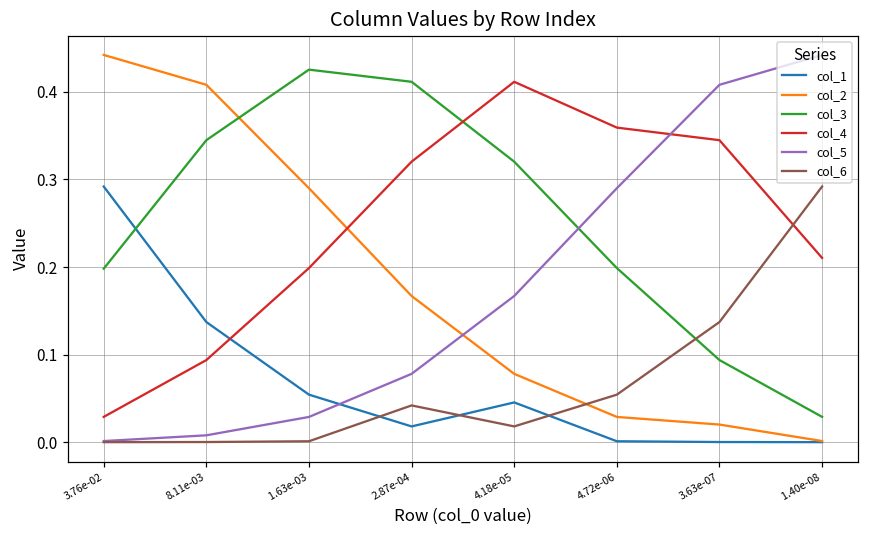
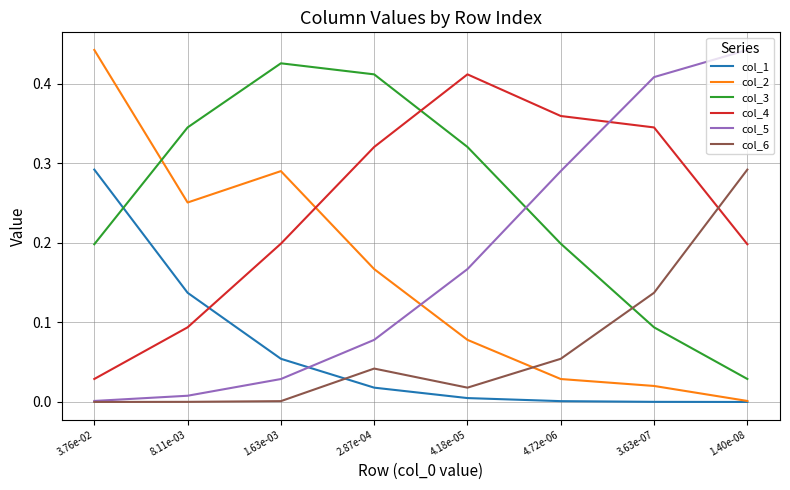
col_2, 8.11e-03: 0.41 -> 0.25
col_1, 4.18e-05: 0.05 -> 0.00
col_4, 1.40e-08: 0.21 -> 0.20
